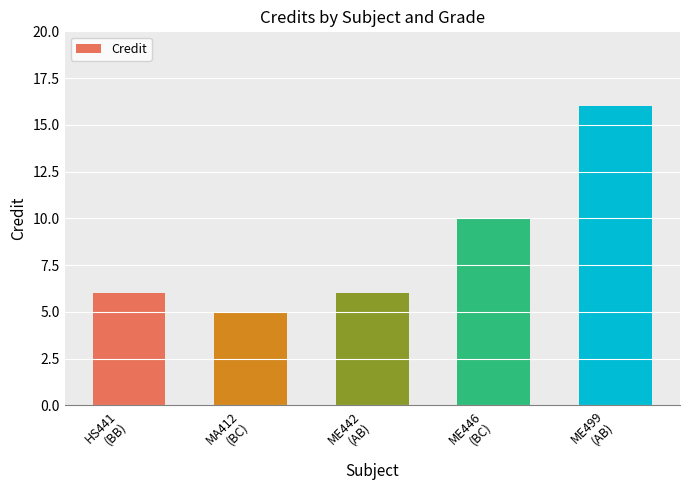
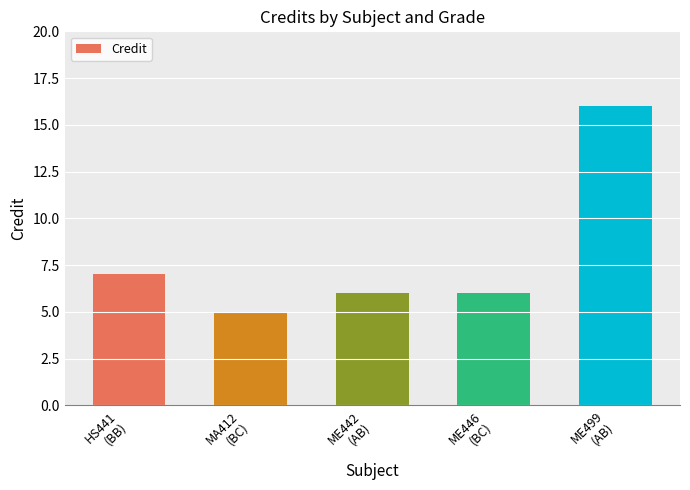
HS441 (BB): 6 -> 7
ME446 (BC): 10 -> 6
